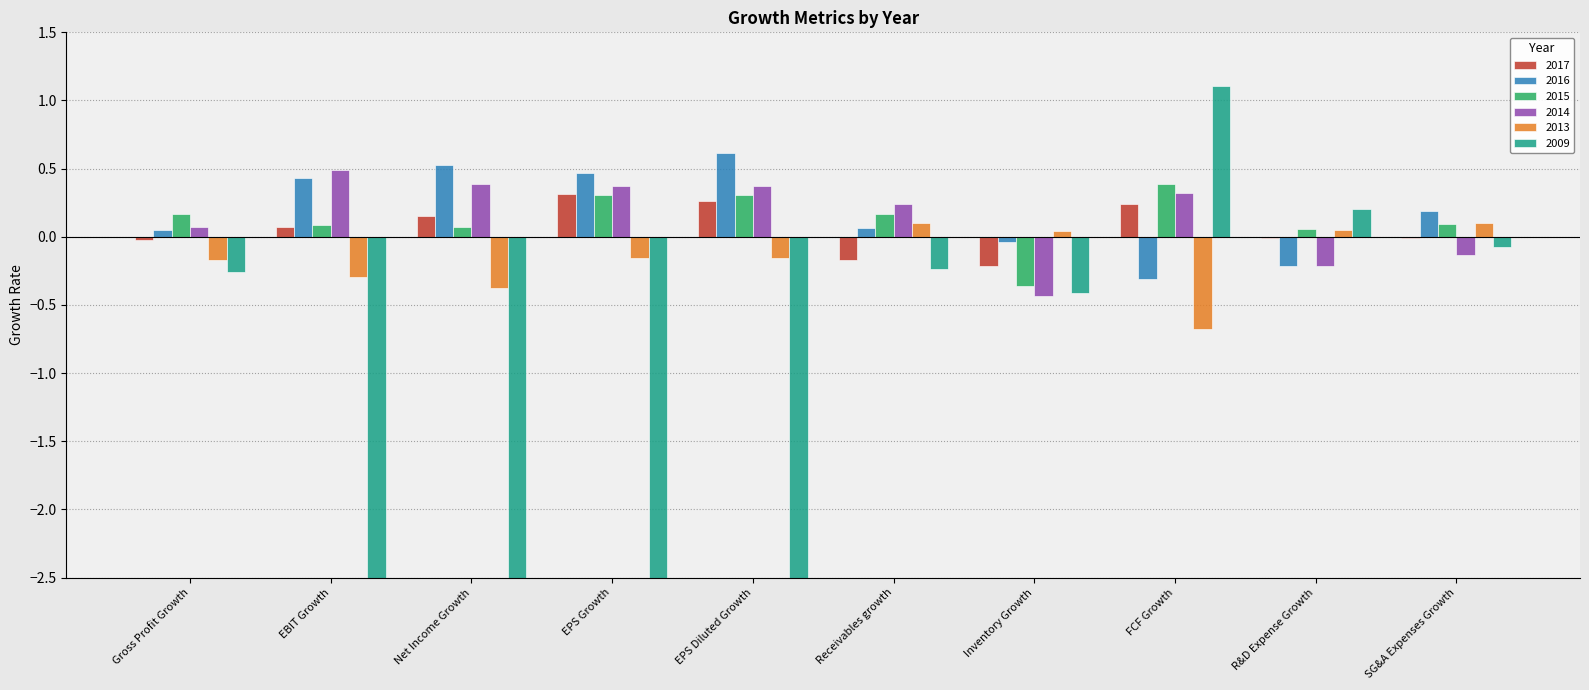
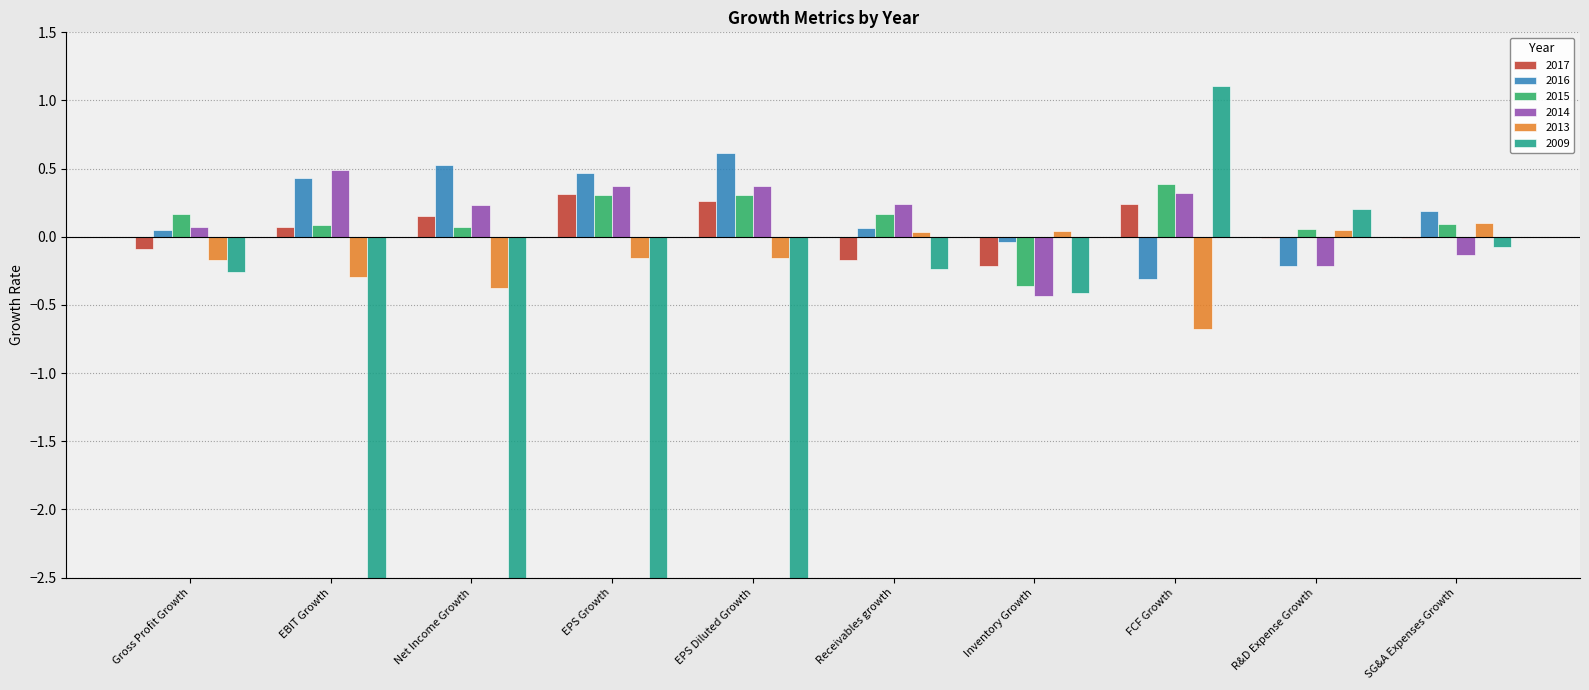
2017, Gross Profit Growth: -0.02 -> -0.09
2014, Net Income Growth: 0.39 -> 0.23
2013, Receivables growth: 0.10 -> 0.04
